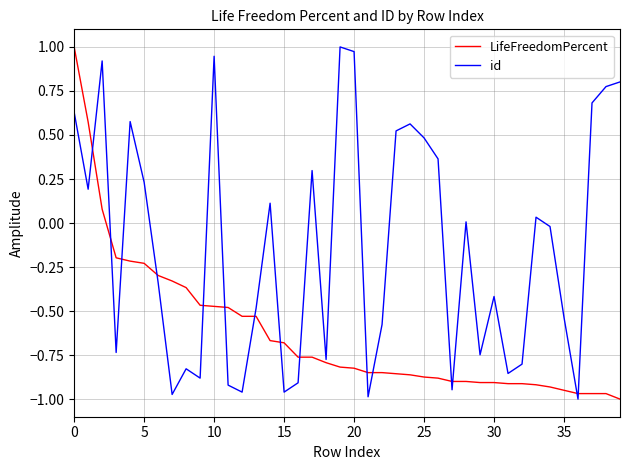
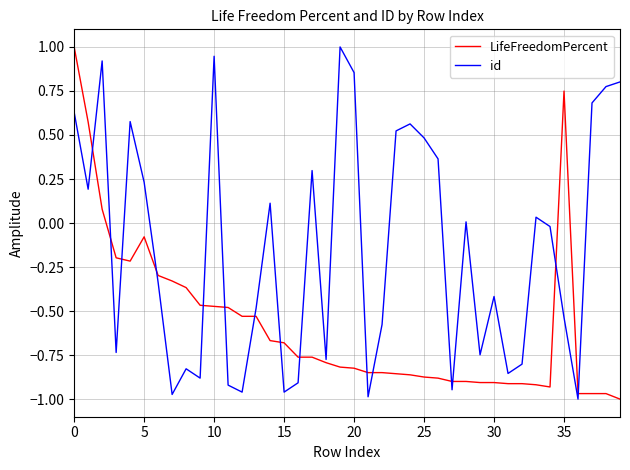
LifeFreedomPercent, 5: -0.23 -> -0.08
id, 20: 0.97 -> 0.85
LifeFreedomPercent, 35: -0.95 -> 0.75
